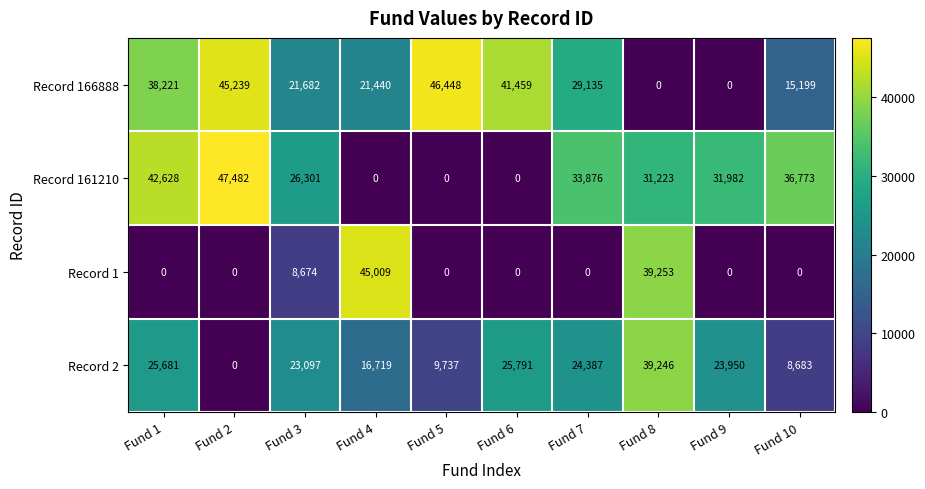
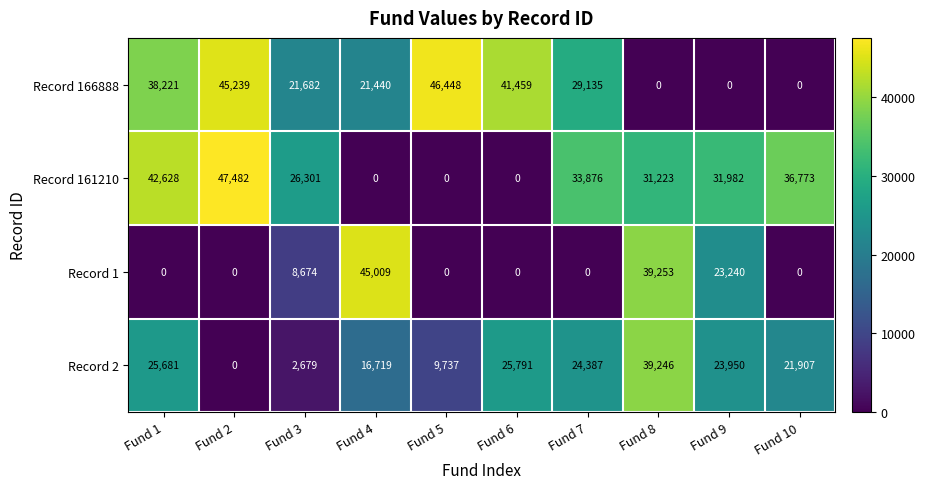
Record 166888, Fund 10: 15,199 -> 0
Record 1, Fund 9: 0 -> 23,240
Record 2, Fund 3: 23,097 -> 2,679
Record 2, Fund 10: 8,683 -> 21,907
